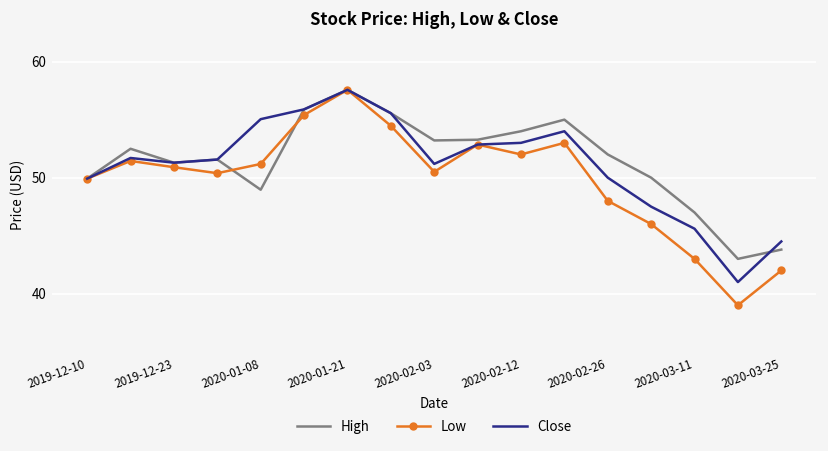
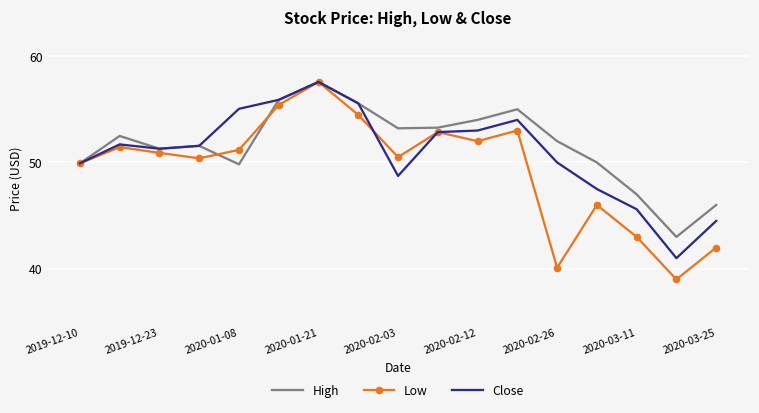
High, 2020-01-08: 49 -> 50
Close, 2020-02-03: 51 -> 49
Low, 2020-02-26: 48 -> 40
High, 2020-03-25: 44 -> 46
